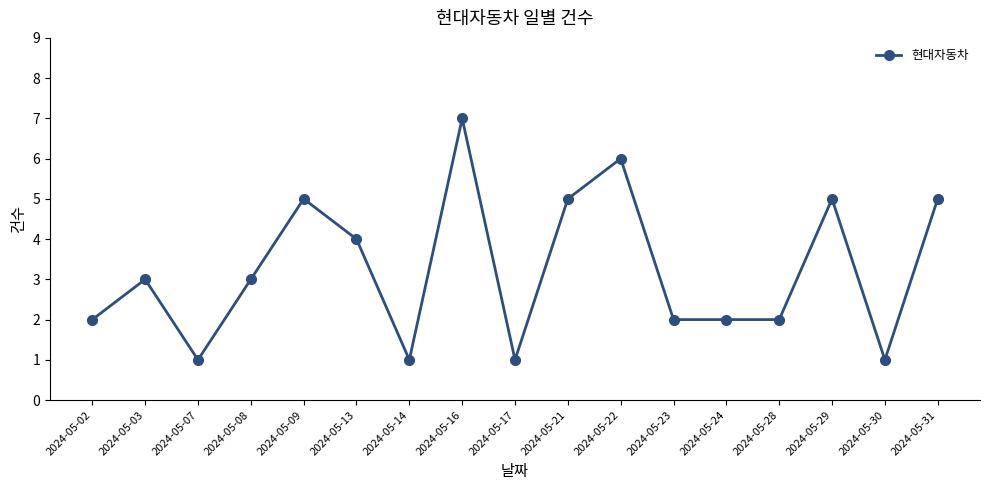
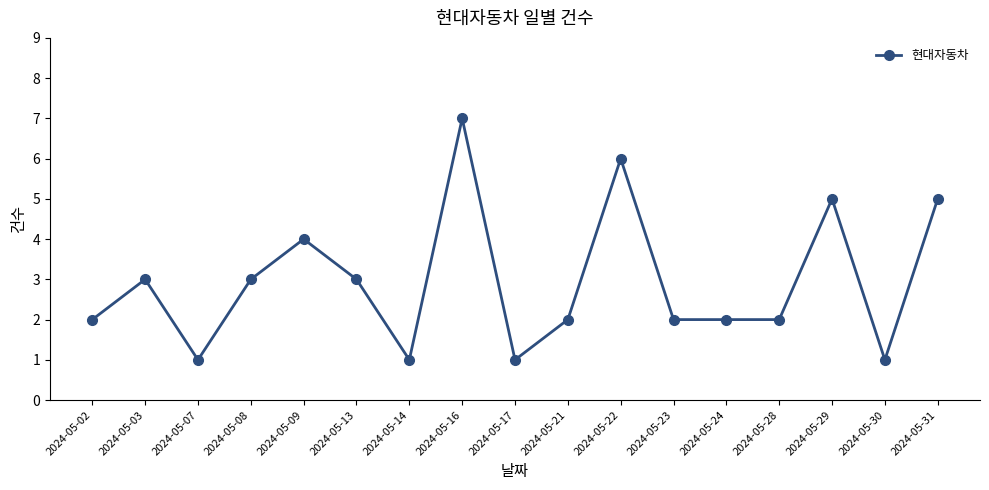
2024-05-09: 5 -> 4
2024-05-13: 4 -> 3
2024-05-21: 5 -> 2
